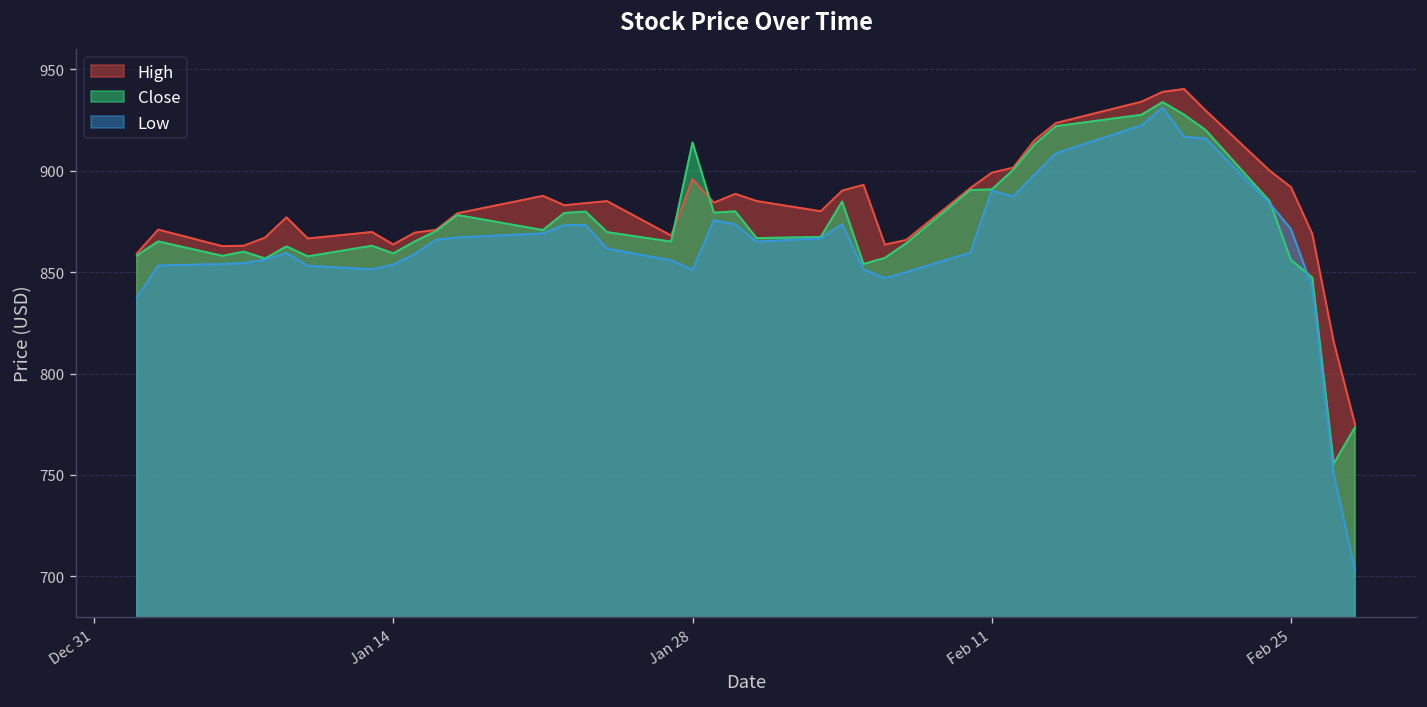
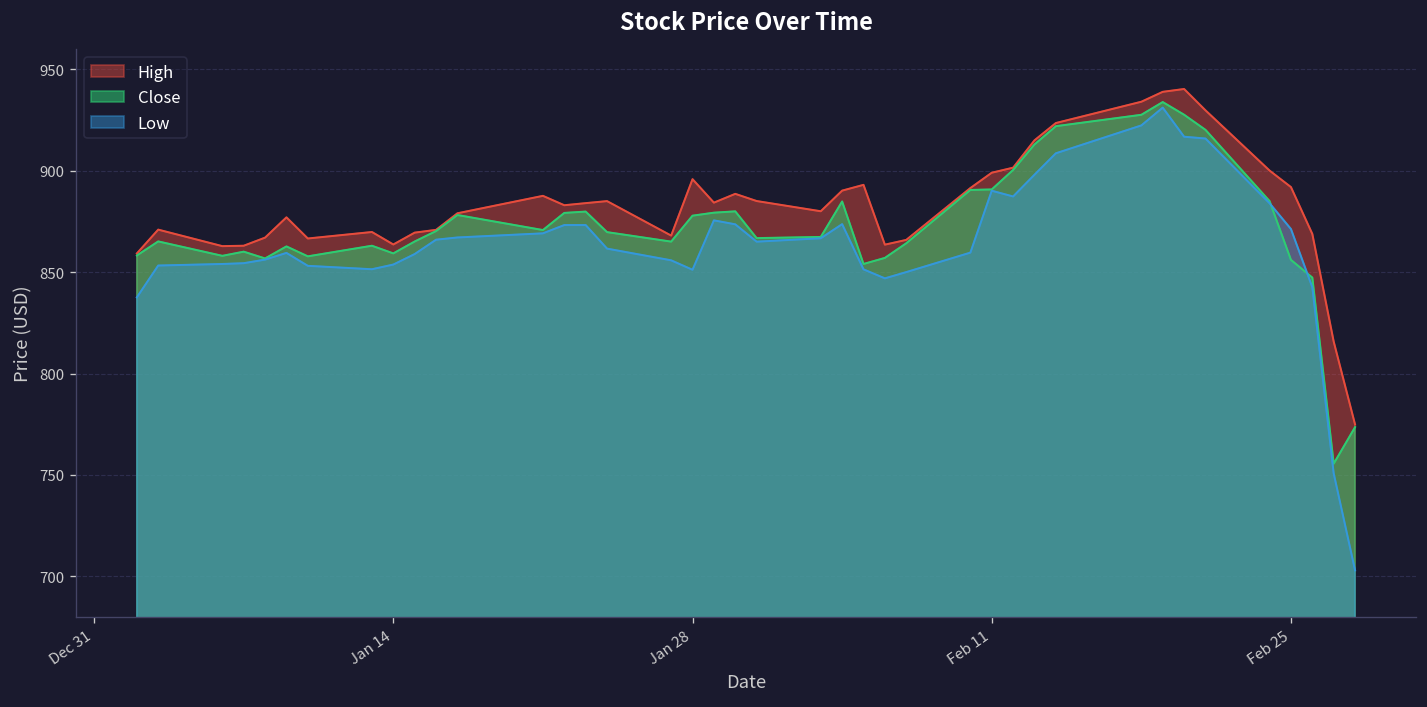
Close, Jan 28: 914 -> 878
